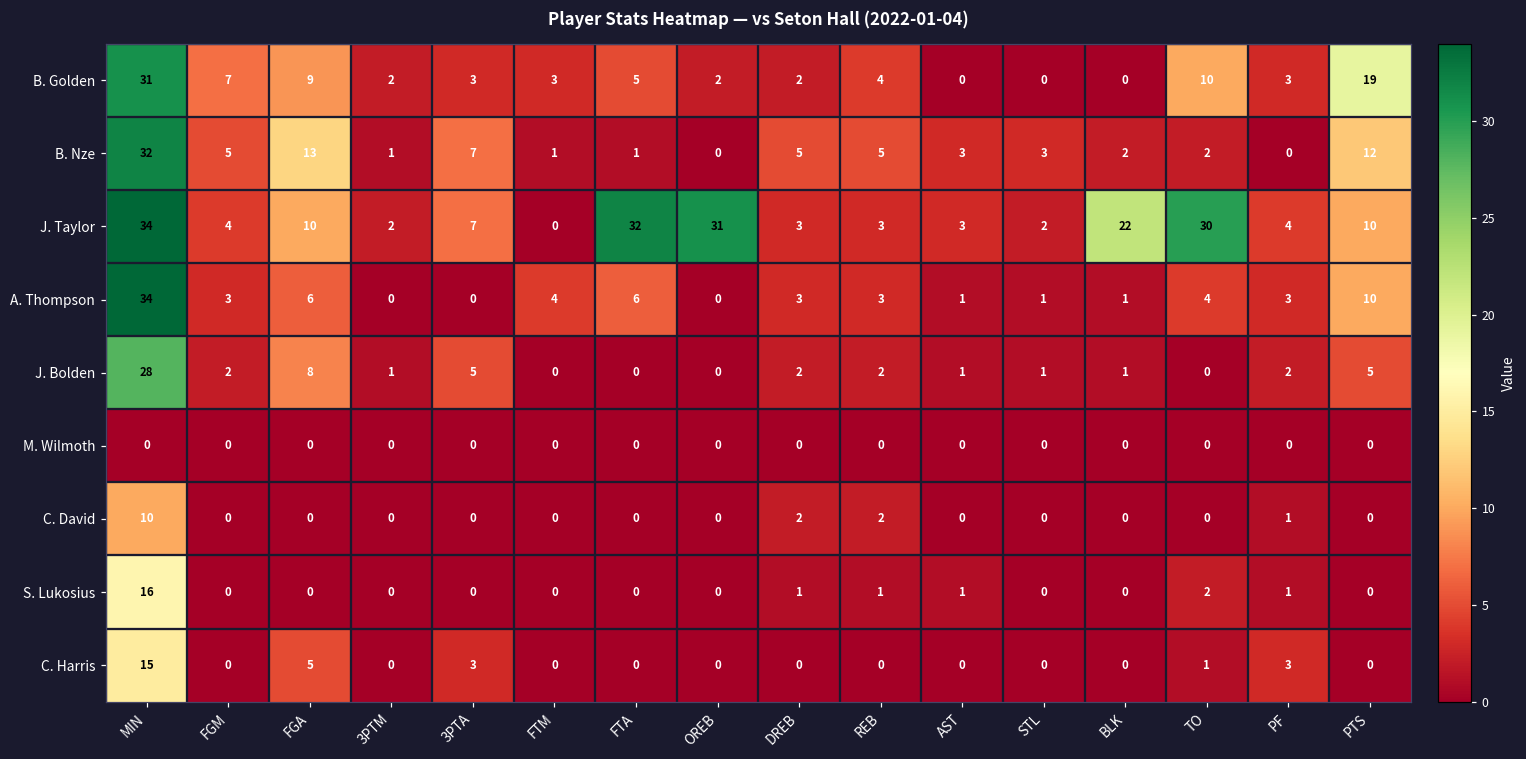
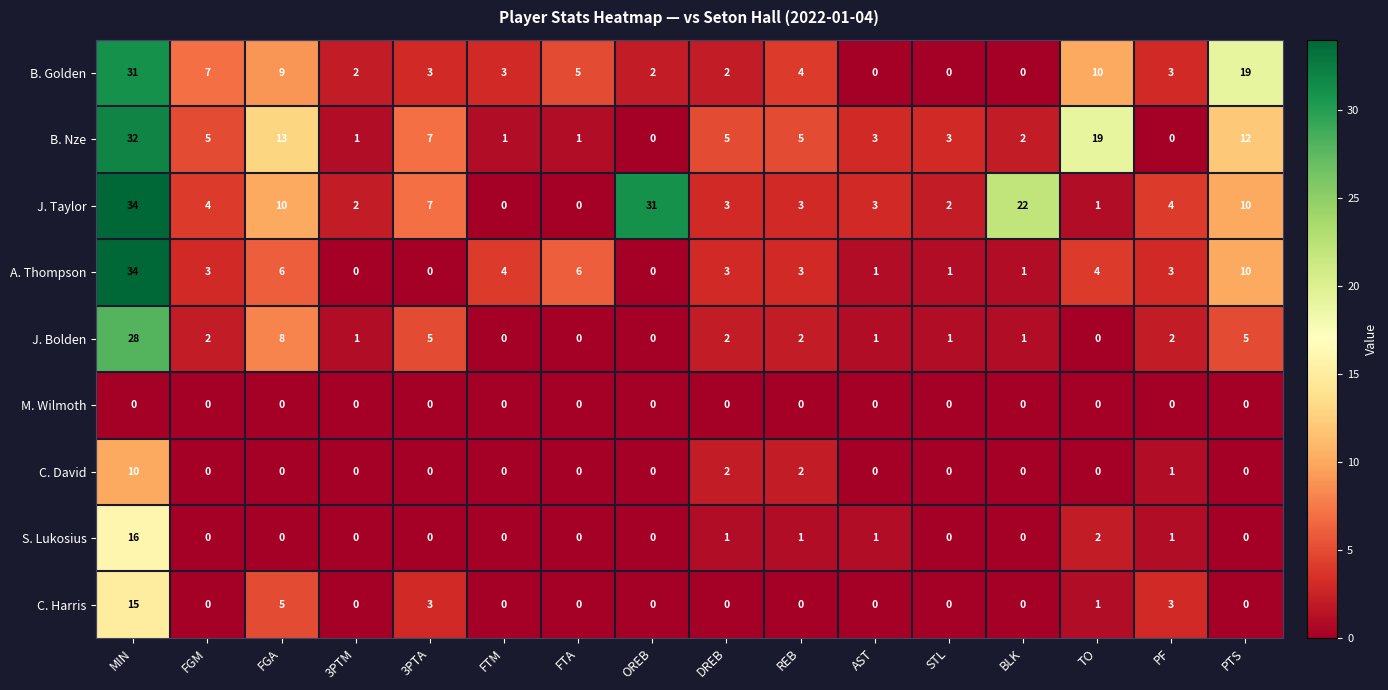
B. Nze, TO: 2 -> 19
J. Taylor, FTA: 32 -> 0
J. Taylor, TO: 30 -> 1
